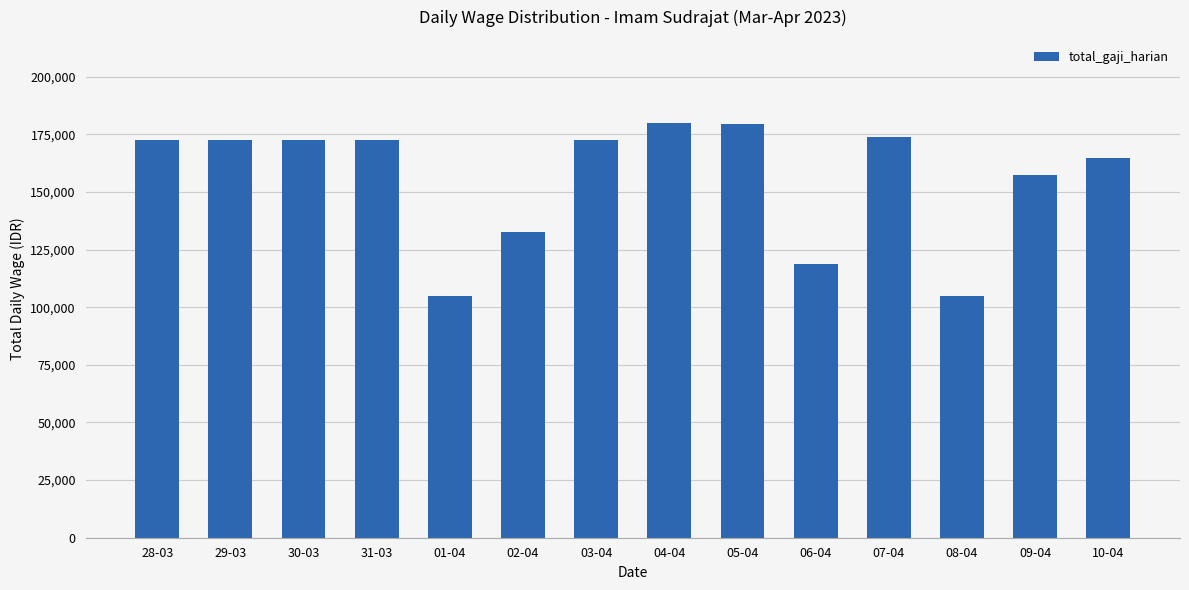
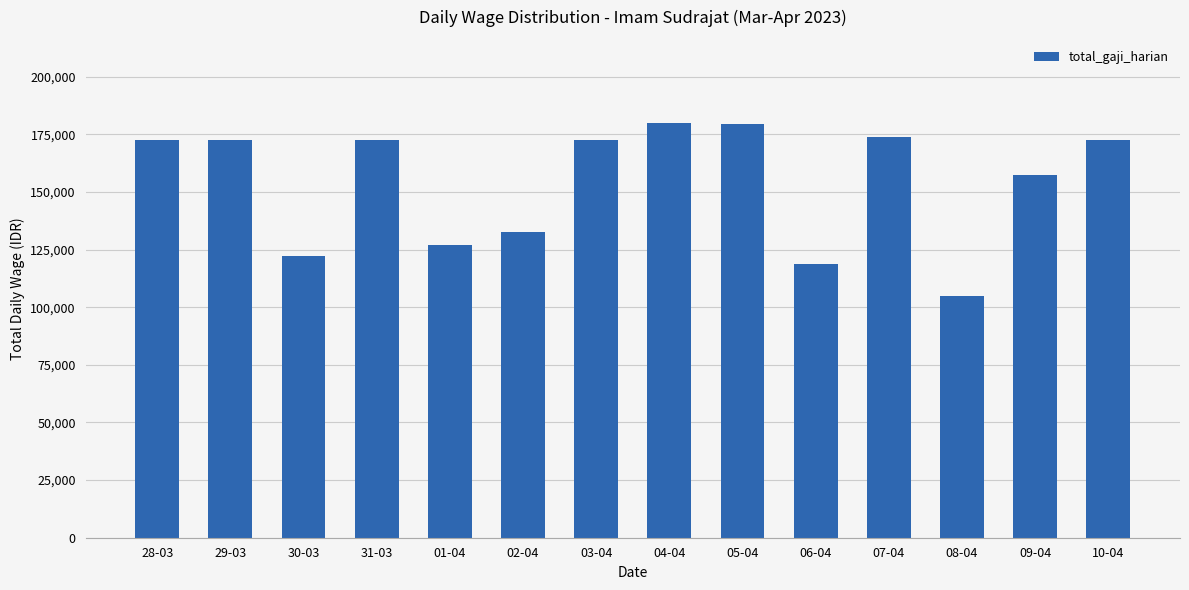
30-03: 173,000 -> 122,000
01-04: 105,000 -> 127,000
10-04: 165,000 -> 173,000
